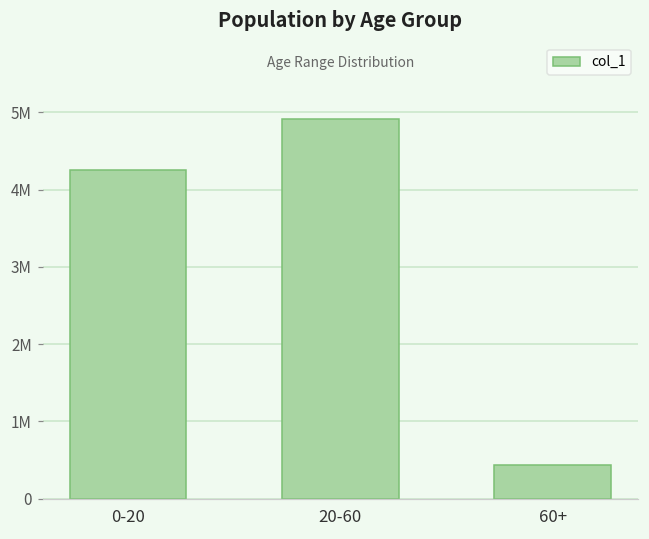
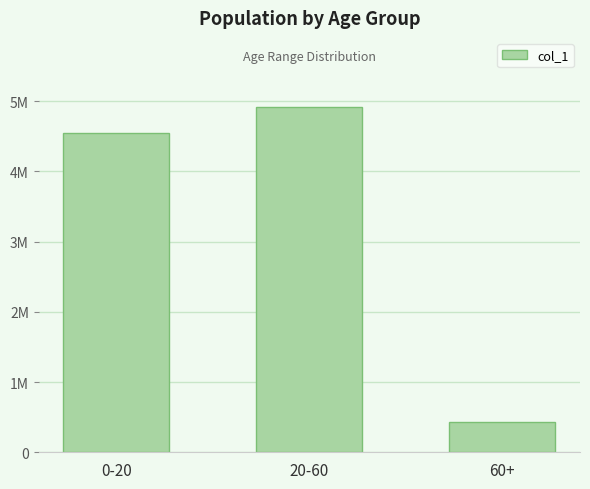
0-20: 4300000 -> 4600000
